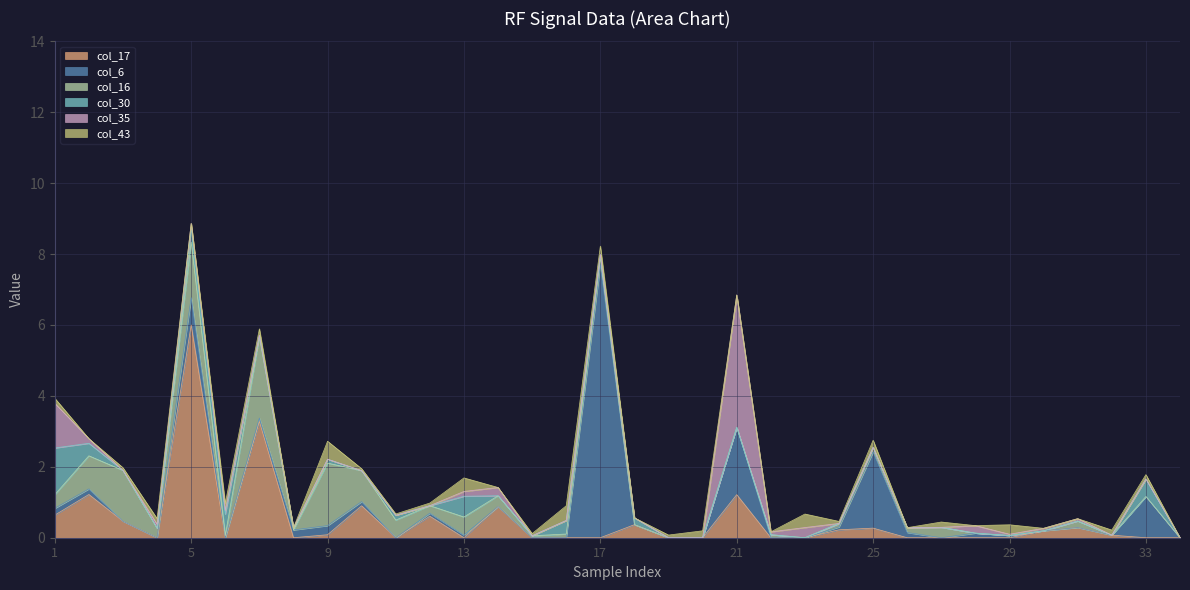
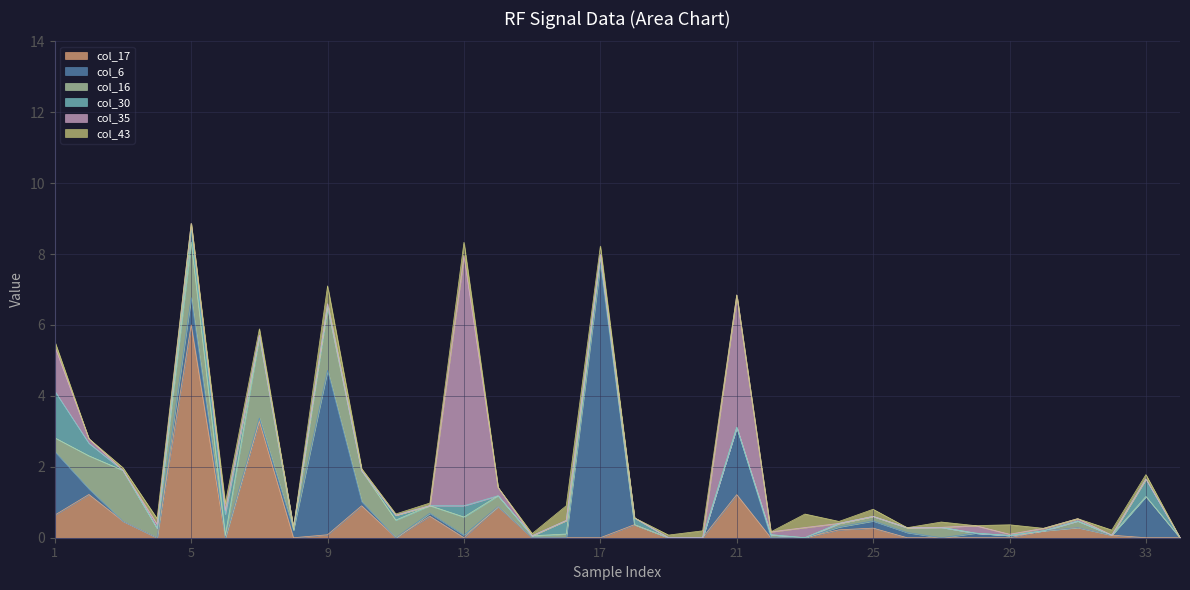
col_6, 1: 0.2 -> 1.8
col_6, 9: 0.3 -> 4.6
col_30, 13: 0.6 -> 0.3
col_35, 13: 0.1 -> 7.0
col_6, 25: 2.1 -> 0.2
